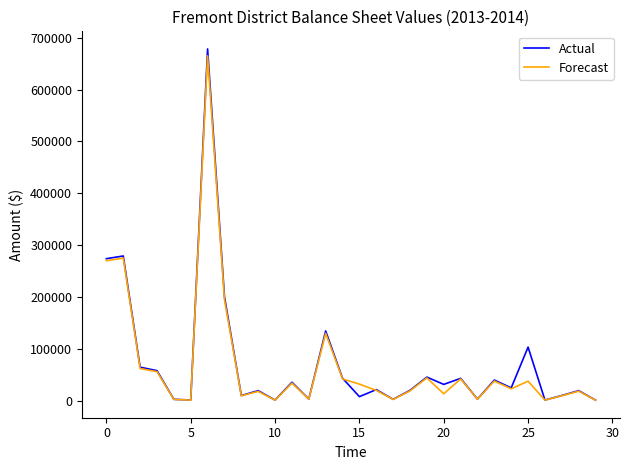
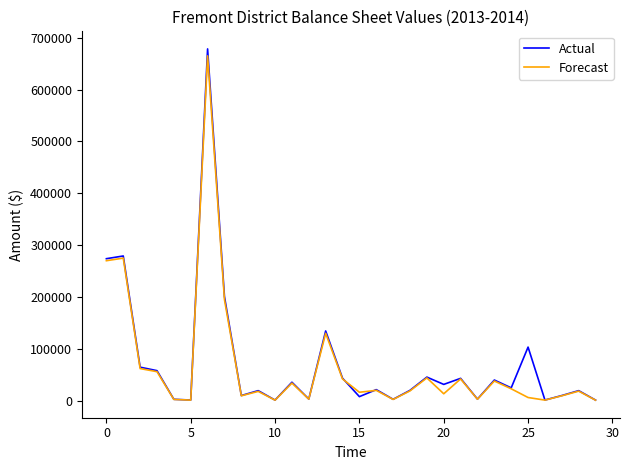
Forecast, 15: 30000 -> 20000
Forecast, 25: 40000 -> 10000
